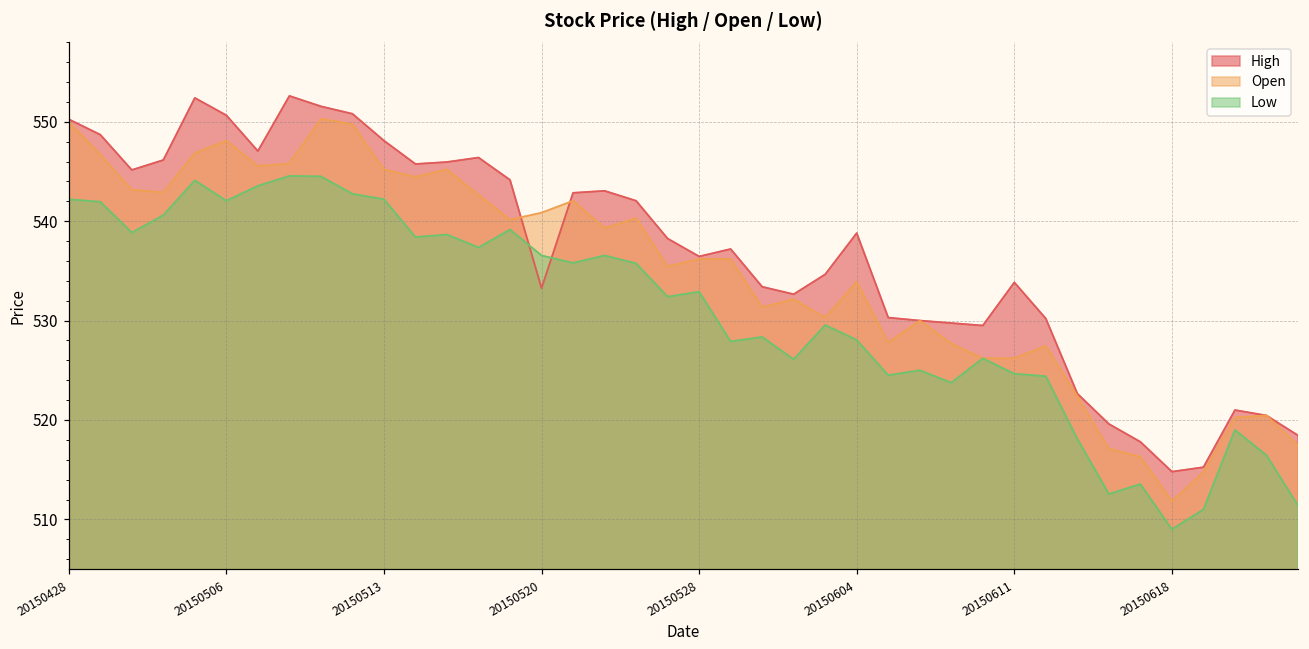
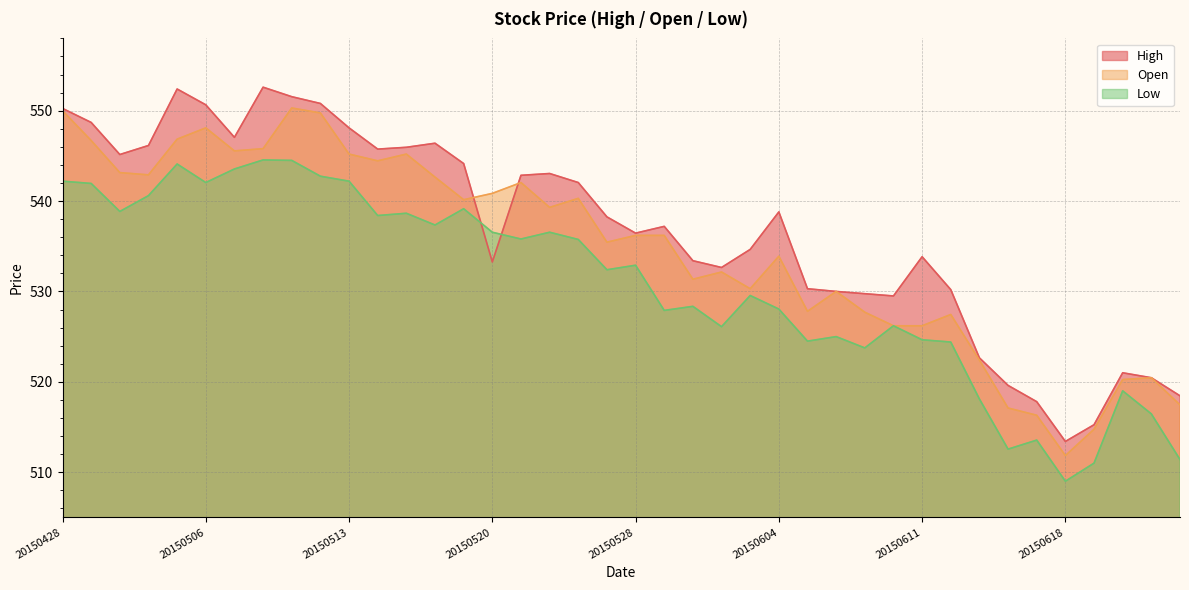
High, 20150618: 515 -> 513
